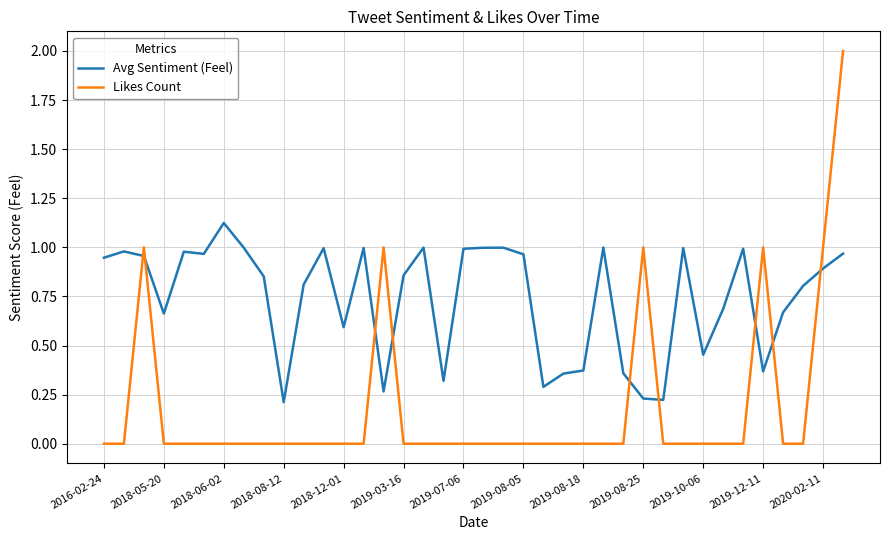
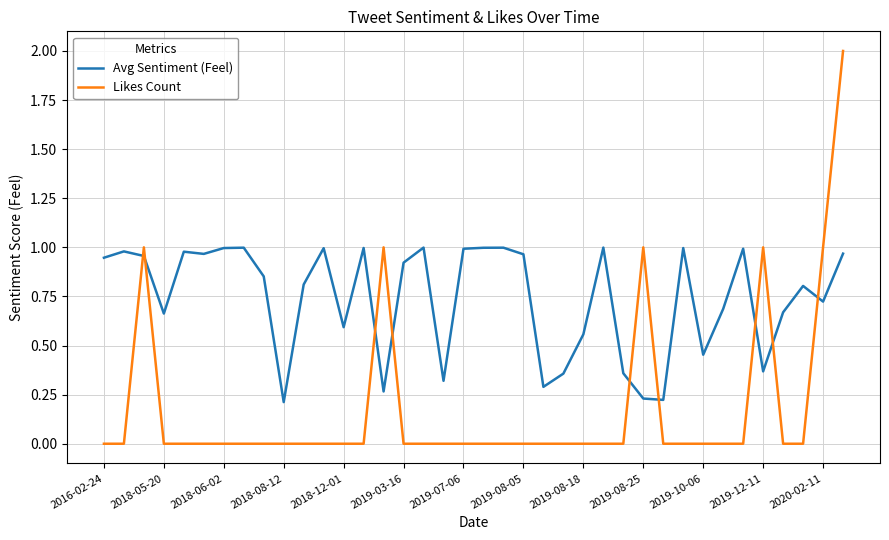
Avg Sentiment (Feel), 2018-06-02: 1.12 -> 1.00
Avg Sentiment (Feel), 2019-03-16: 0.86 -> 0.92
Avg Sentiment (Feel), 2019-08-18: 0.37 -> 0.56
Avg Sentiment (Feel), 2020-02-11: 0.89 -> 0.72
